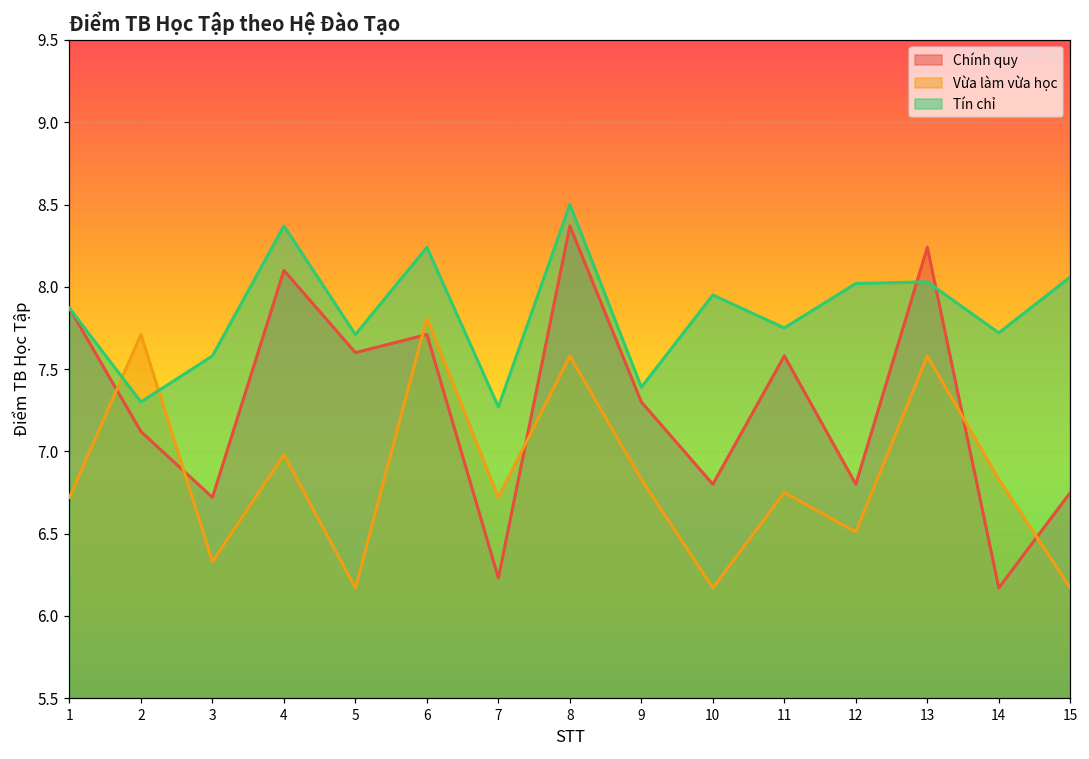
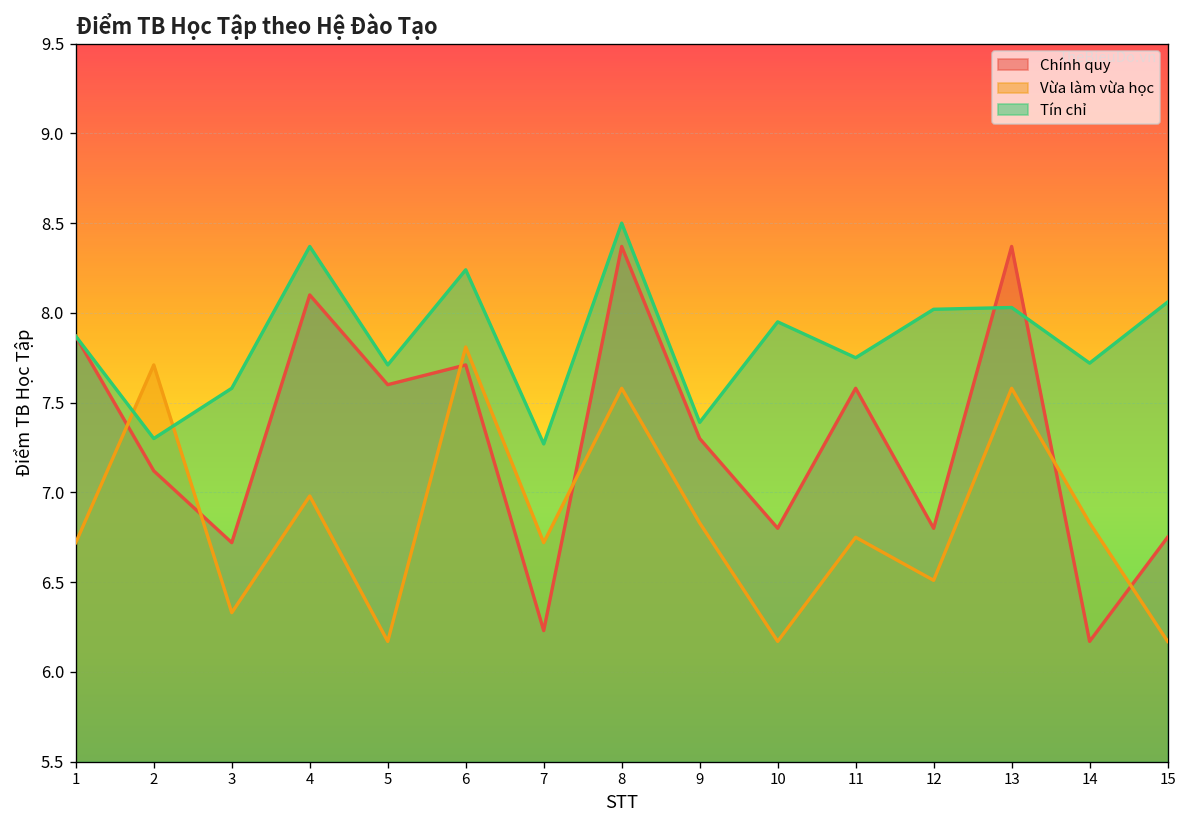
Chính quy, 13: 8.24 -> 8.37
